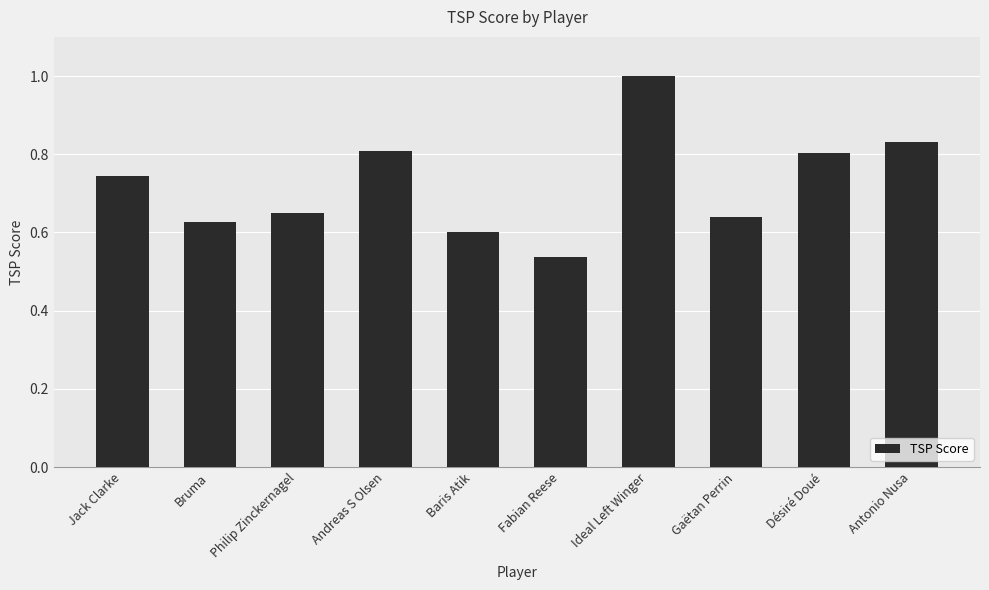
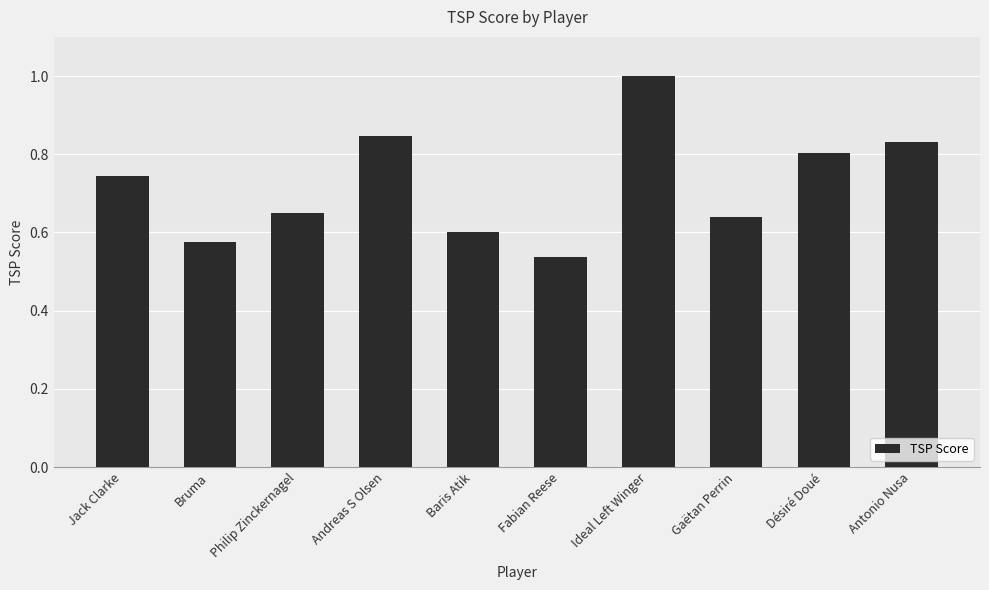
Bruma: 0.63 -> 0.58
Andreas S Olsen: 0.81 -> 0.85
